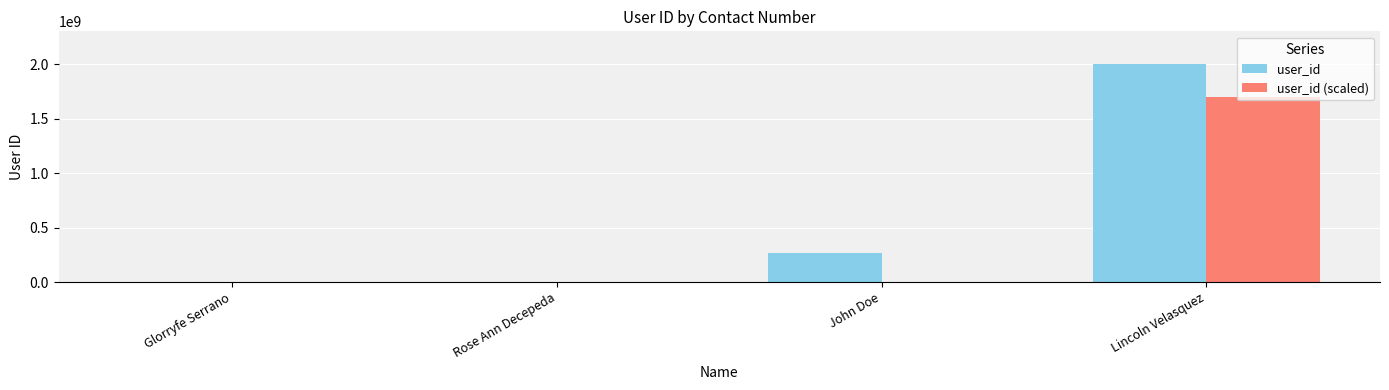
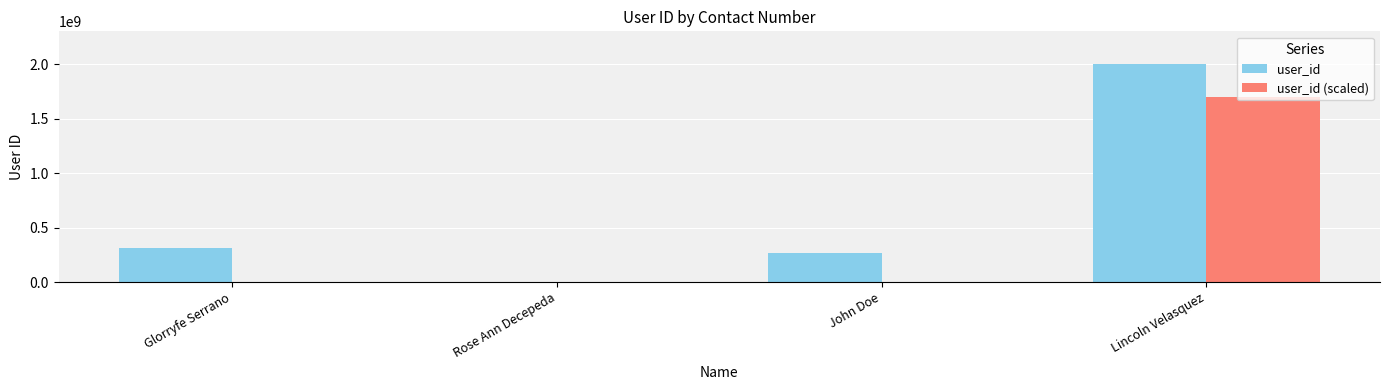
user_id, Glorryfe Serrano: 0 -> 310000000
